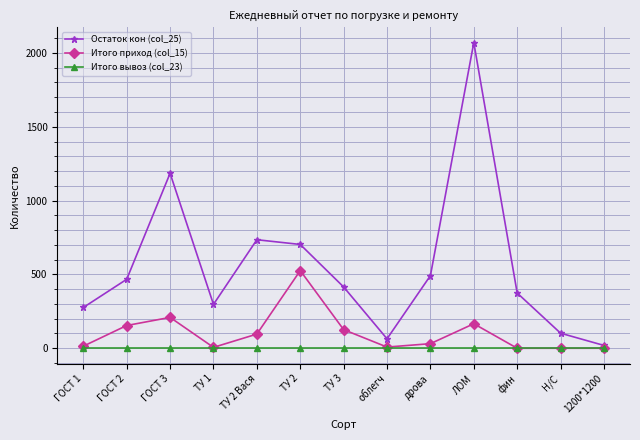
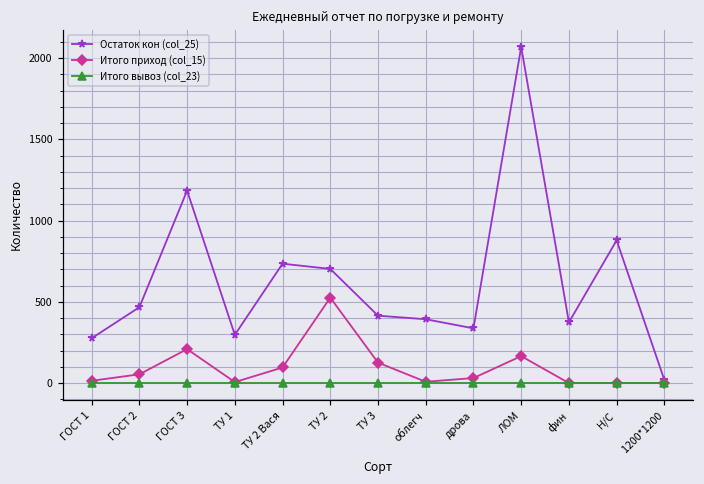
Итого приход (col_15), ГОСТ 2: 150 -> 50
Остаток кон (col_25), облегч: 60 -> 390
Остаток кон (col_25), дрова: 490 -> 340
Остаток кон (col_25), Н/С: 100 -> 880
